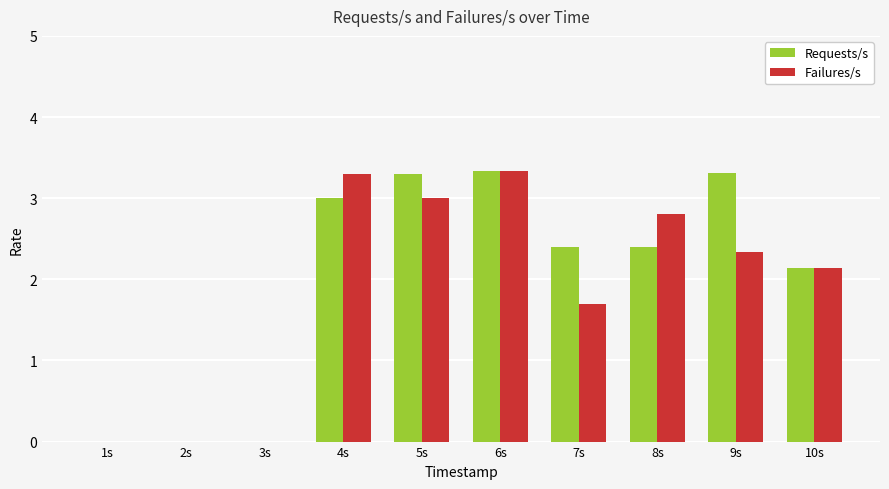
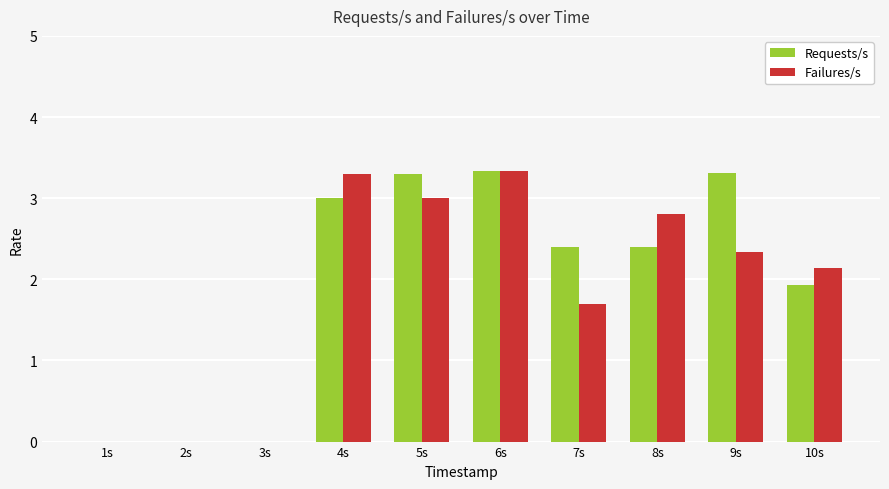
Requests/s, 10s: 2.1 -> 1.9
